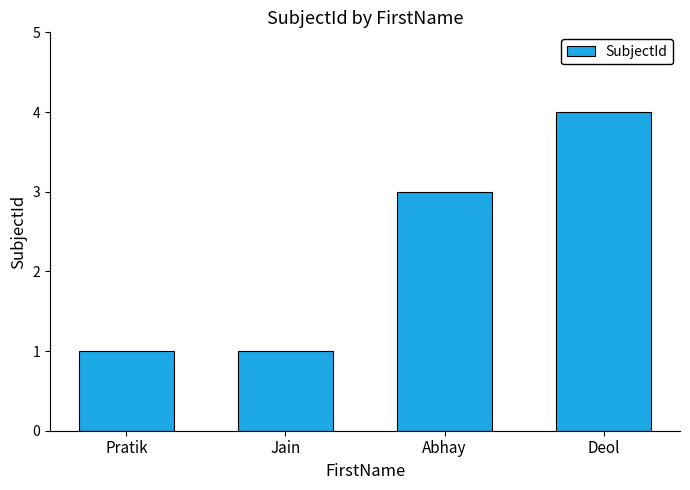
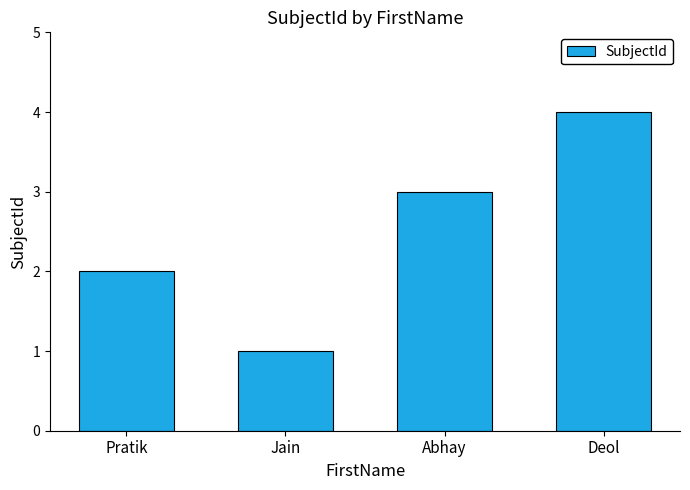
Pratik: 1 -> 2
